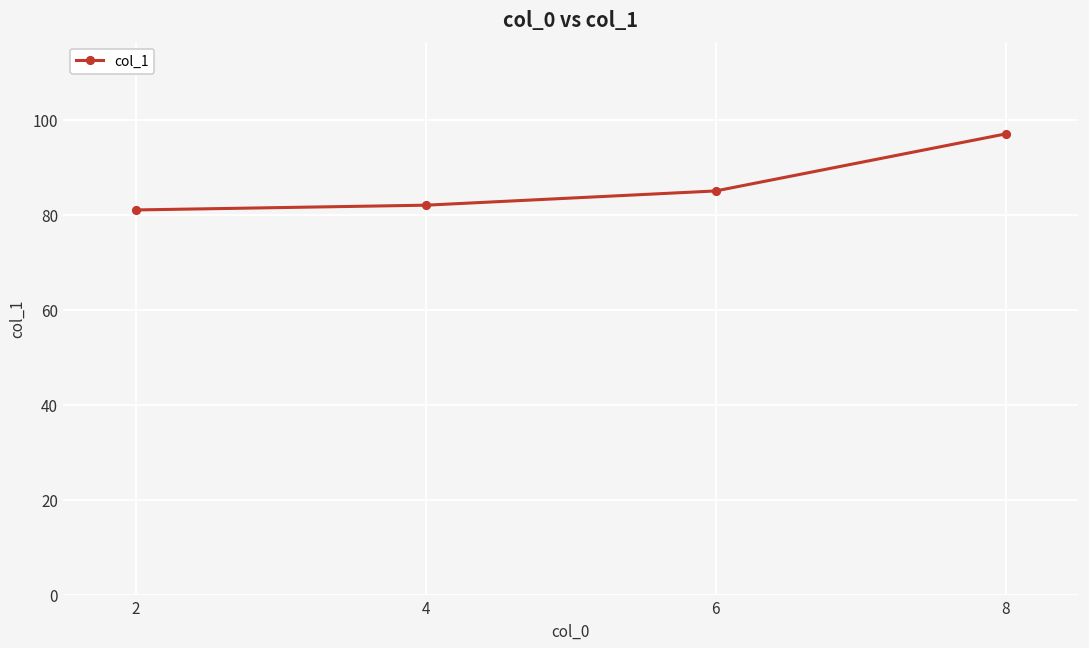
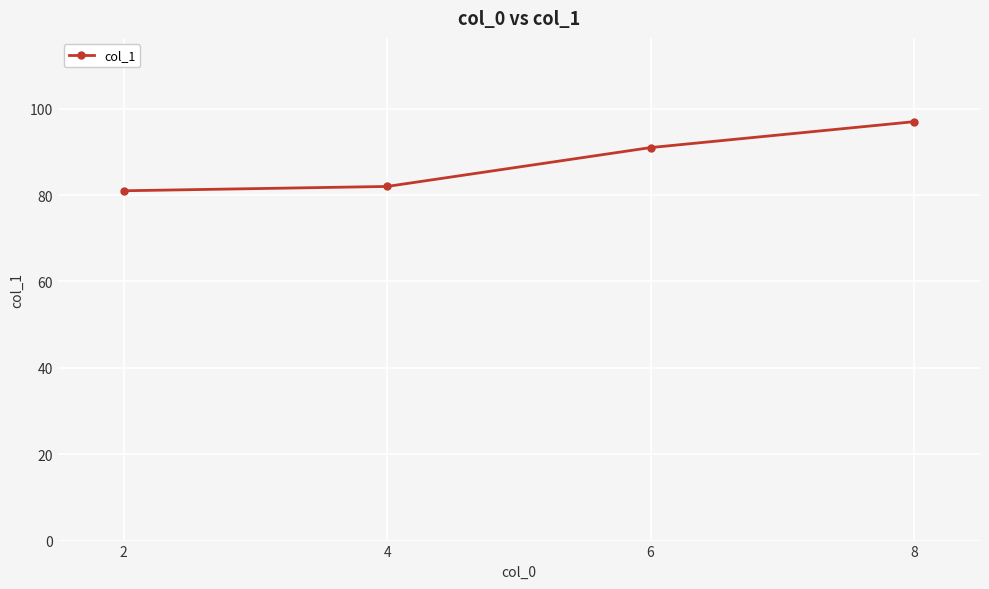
6: 85 -> 91
